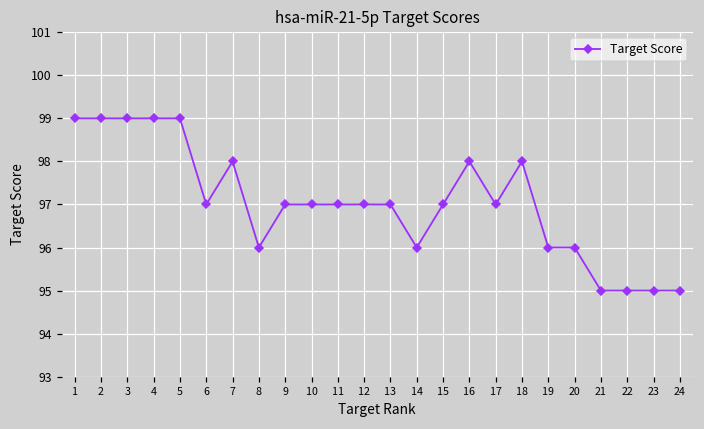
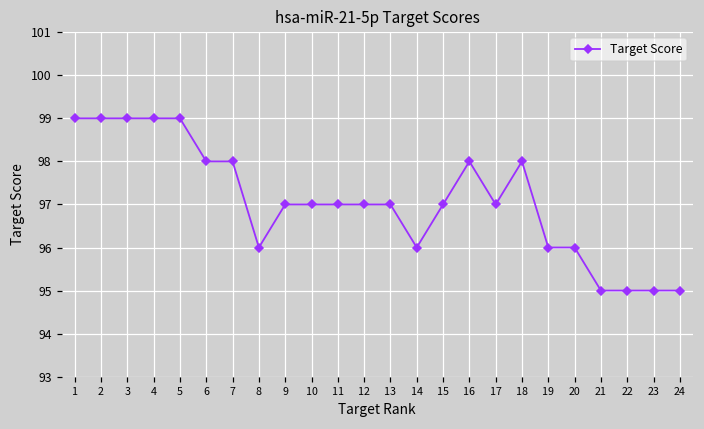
6: 97 -> 98
